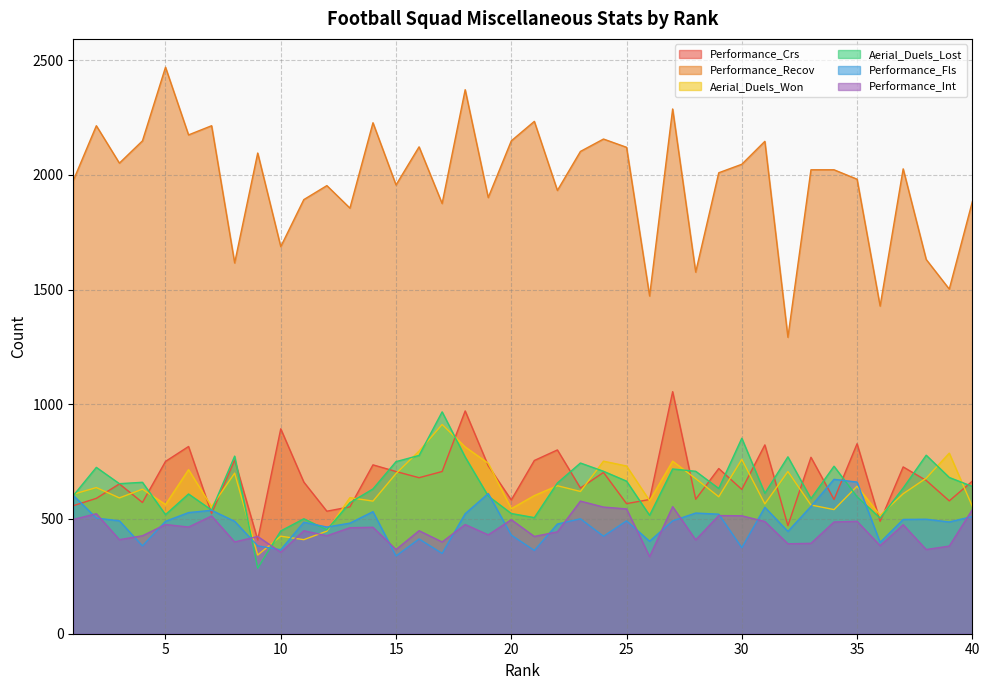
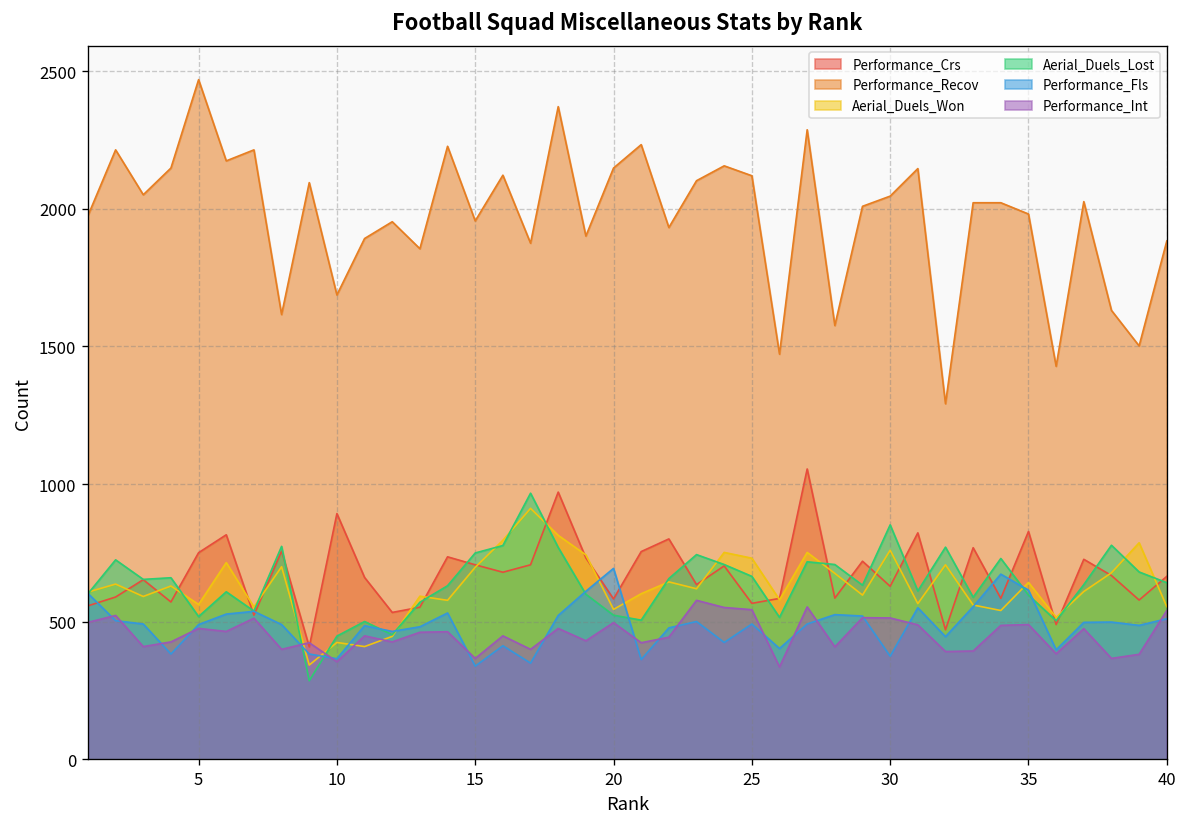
Performance_Fls, 20: 430 -> 690
Performance_Fls, 35: 660 -> 620
